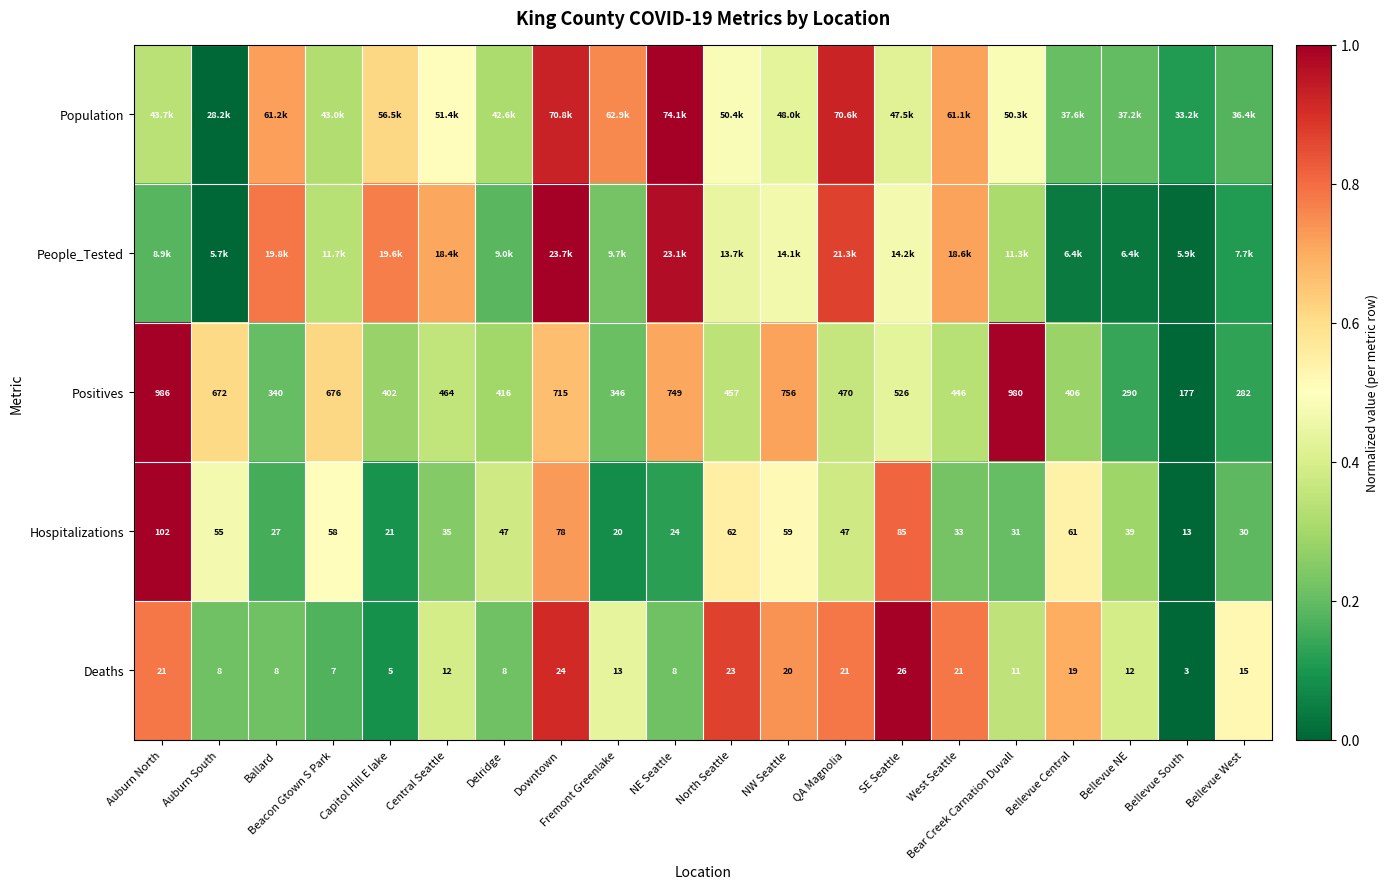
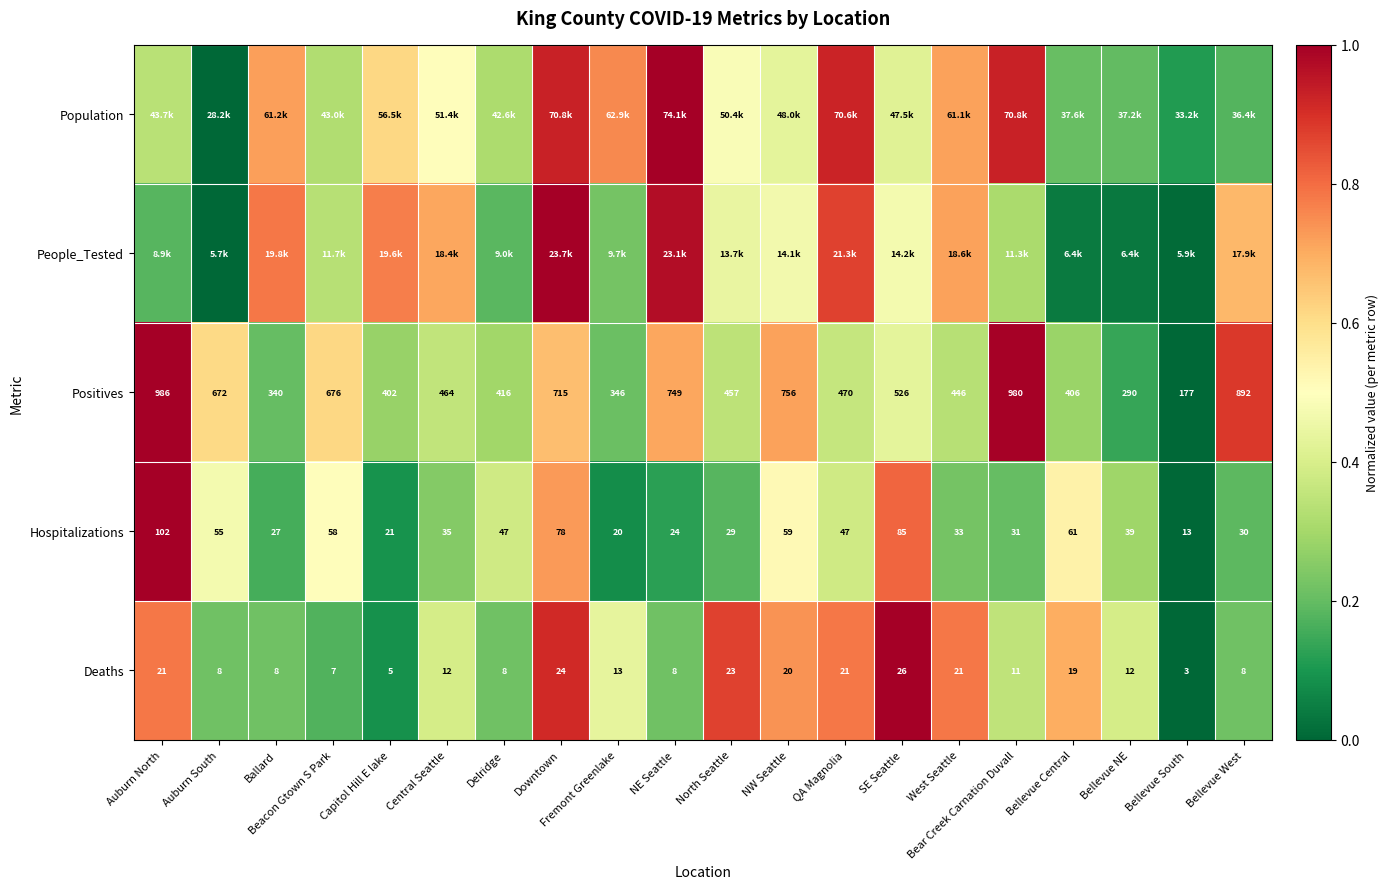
Population, Bear Creek Carnation Duvall: 50.3k -> 70.8k
People_Tested, Bellevue West: 7.7k -> 17.9k
Positives, Bellevue West: 282 -> 892
Hospitalizations, North Seattle: 62 -> 29
Deaths, Bellevue West: 15 -> 8
